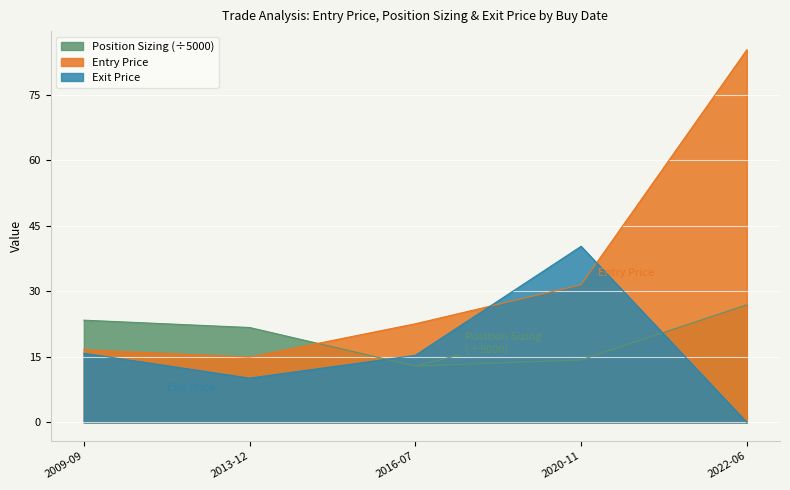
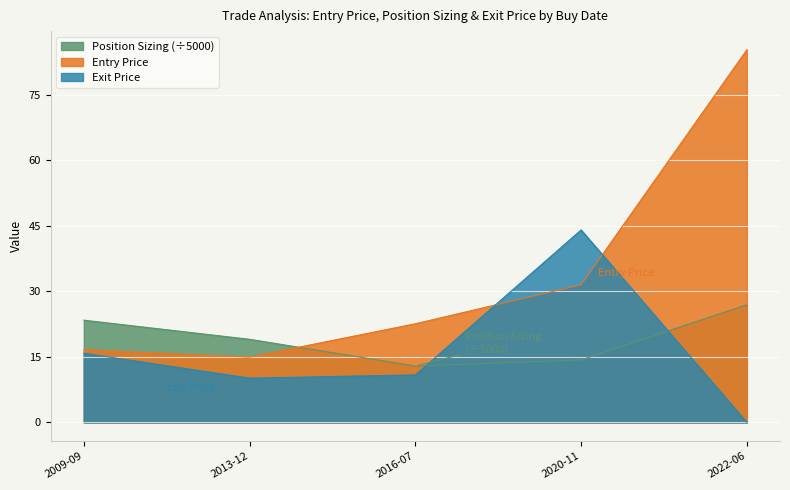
Position Sizing (÷5000), 2013-12: 22 -> 19
Exit Price, 2016-07: 15 -> 11
Exit Price, 2020-11: 40 -> 44
